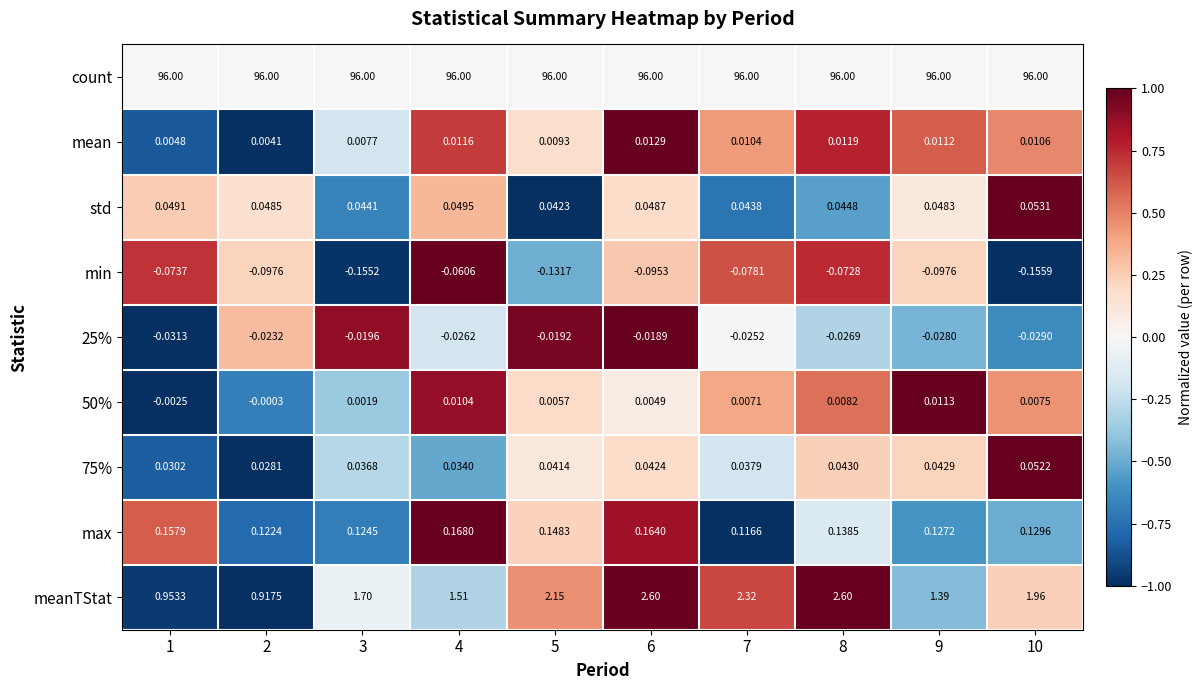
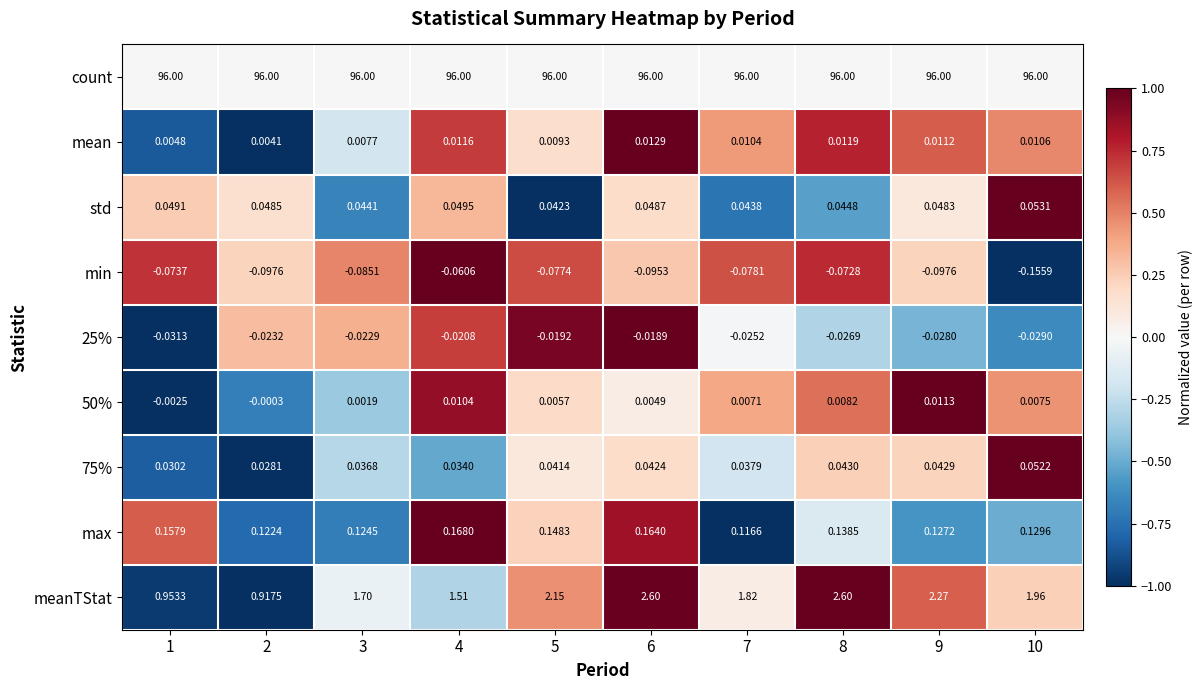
min, 3: -0.1552 -> -0.0851
min, 5: -0.1317 -> -0.0774
25%, 3: -0.0196 -> -0.0229
25%, 4: -0.0262 -> -0.0208
meanTStat, 7: 2.32 -> 1.82
meanTStat, 9: 1.39 -> 2.27
